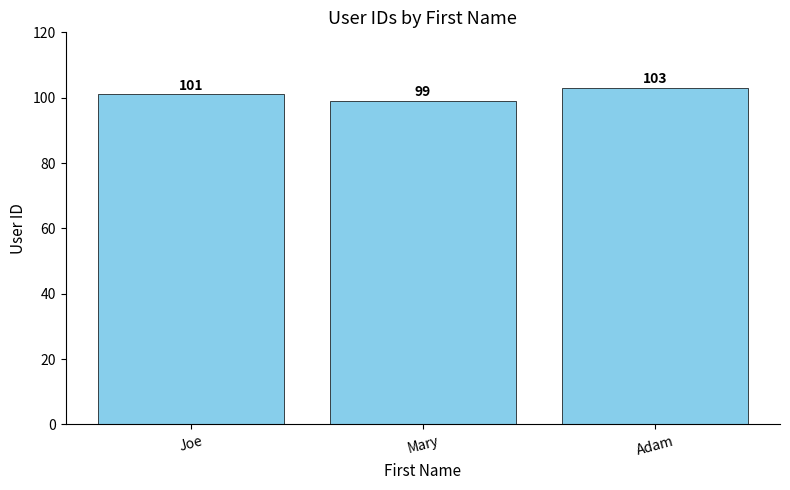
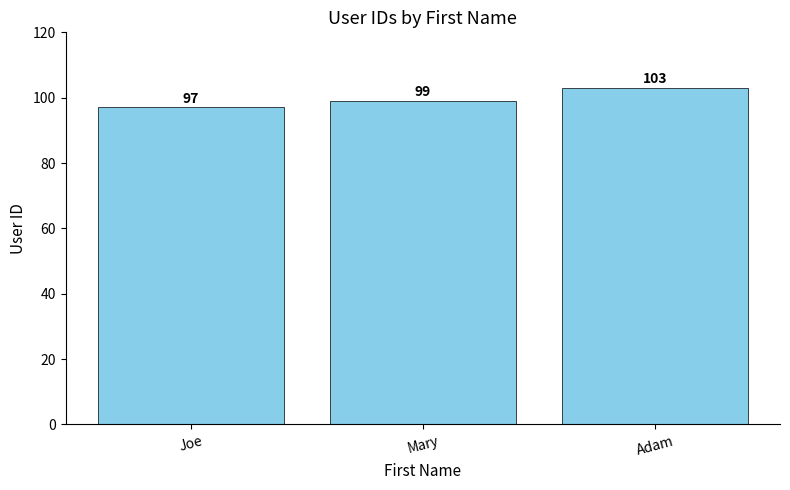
Joe: 101 -> 97
